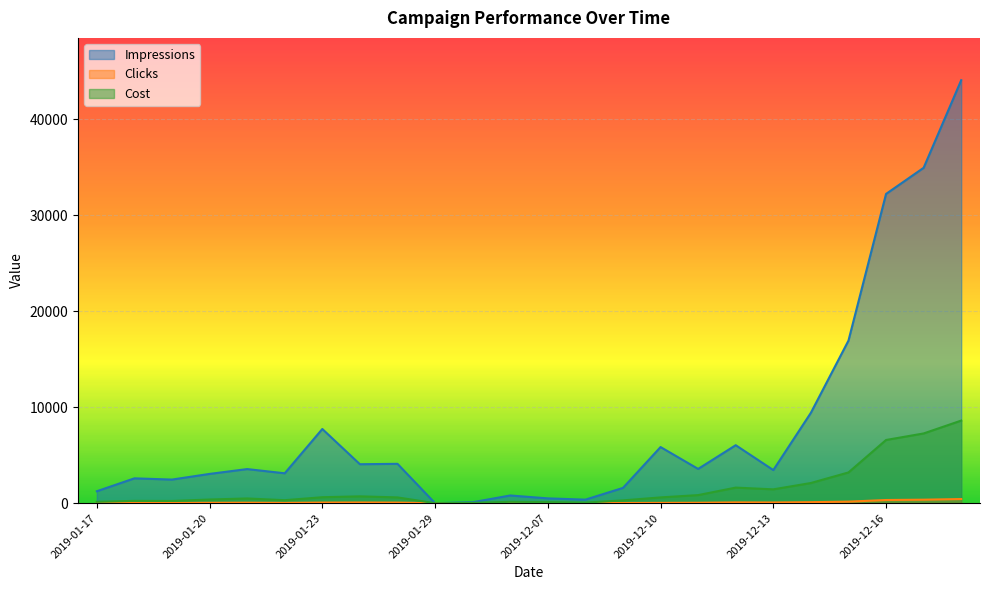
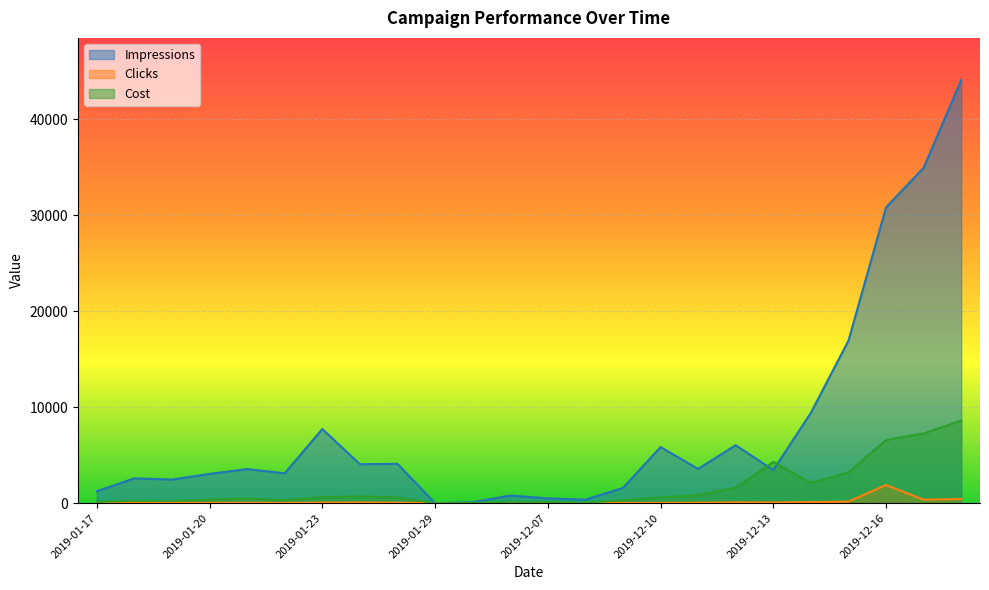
Cost, 2019-12-13: 1000 -> 4000
Impressions, 2019-12-16: 32000 -> 31000
Clicks, 2019-12-16: 0 -> 2000
